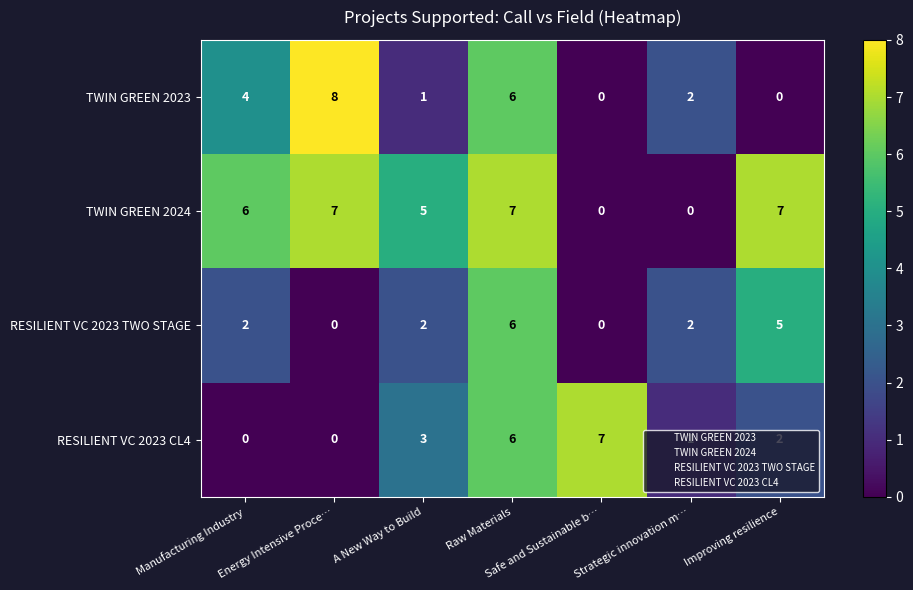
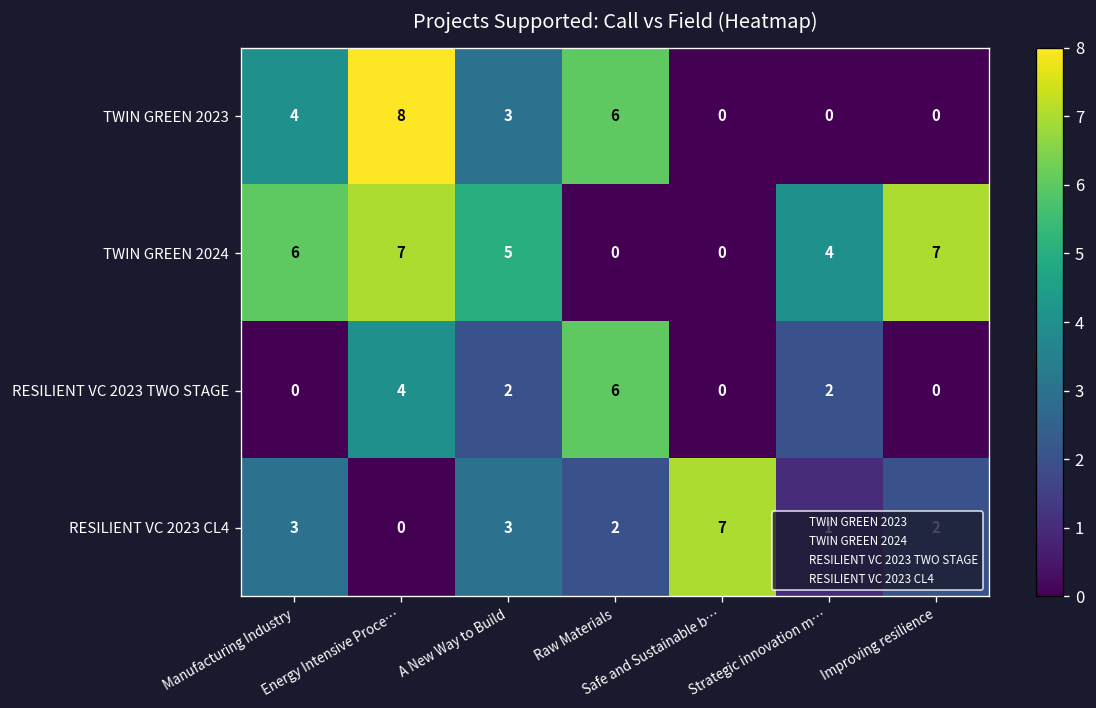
TWIN GREEN 2023, A New Way to Build: 1 -> 3
TWIN GREEN 2023, Strategic innovation m…: 2 -> 0
TWIN GREEN 2024, Raw Materials: 7 -> 0
TWIN GREEN 2024, Strategic innovation m…: 0 -> 4
RESILIENT VC 2023 TWO STAGE, Manufacturing Industry: 2 -> 0
RESILIENT VC 2023 TWO STAGE, Energy Intensive Proce…: 0 -> 4
RESILIENT VC 2023 TWO STAGE, Improving resilience: 5 -> 0
RESILIENT VC 2023 CL4, Manufacturing Industry: 0 -> 3
RESILIENT VC 2023 CL4, Raw Materials: 6 -> 2
